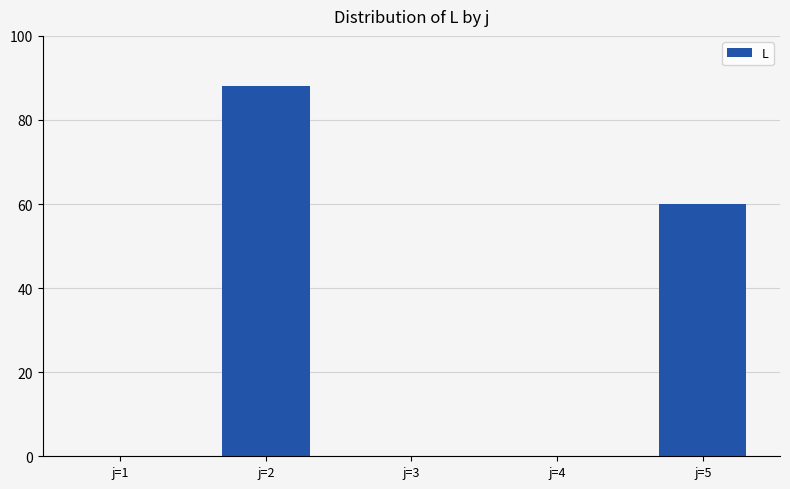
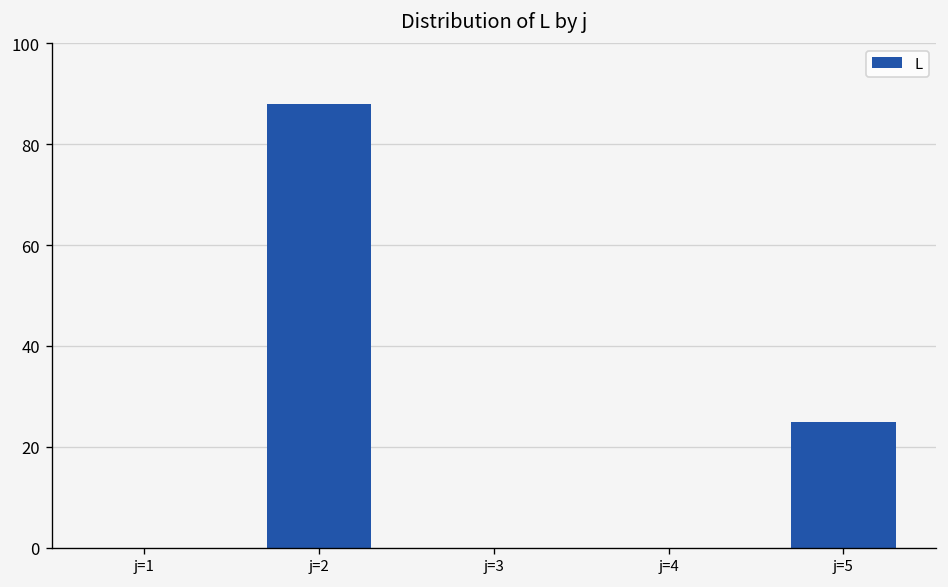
j=5: 60 -> 25
